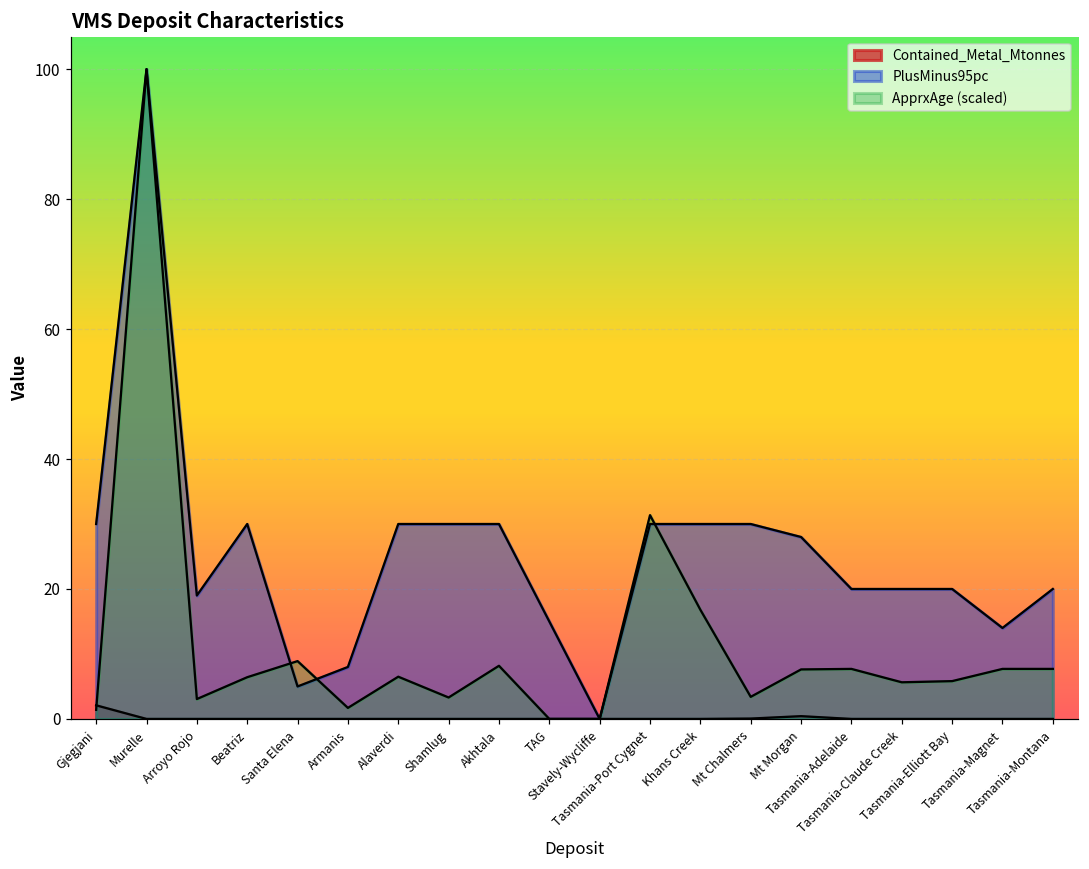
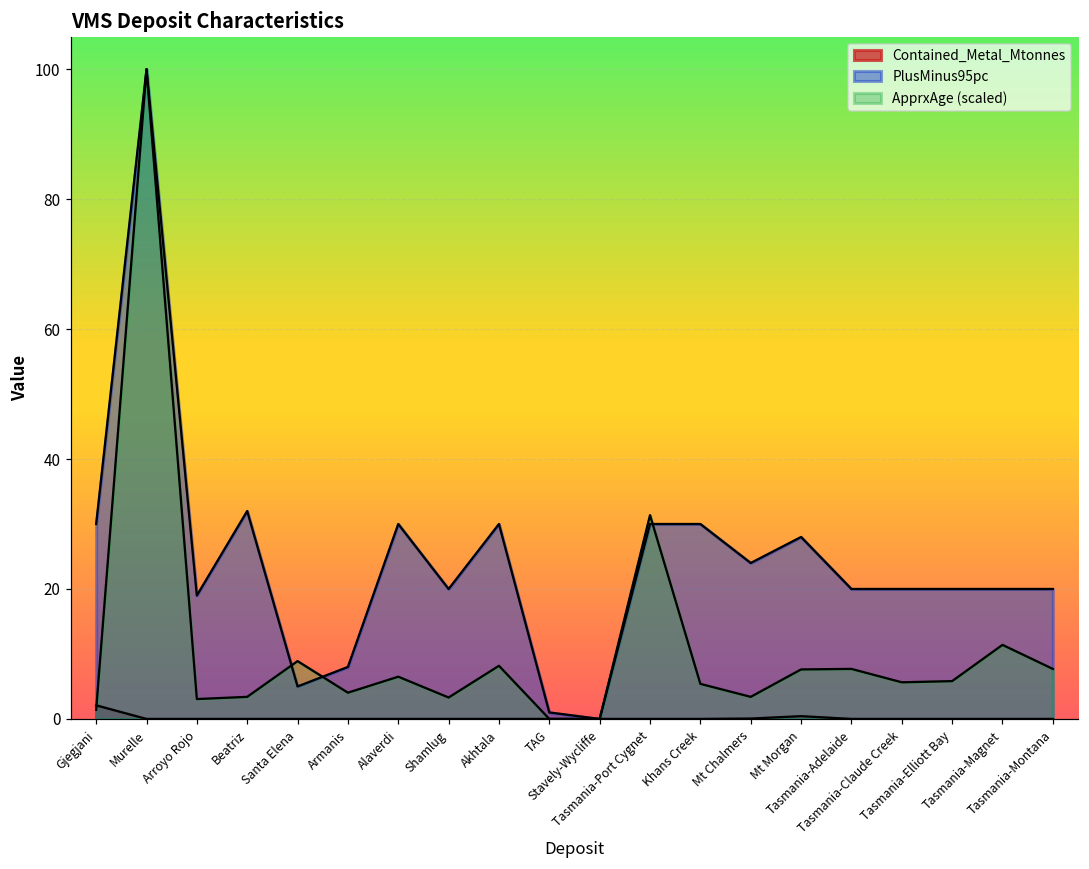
PlusMinus95pc, Beatriz: 30 -> 32
ApprxAge (scaled), Beatriz: 6 -> 3
ApprxAge (scaled), Armanis: 2 -> 4
PlusMinus95pc, Shamlug: 30 -> 20
PlusMinus95pc, TAG: 15 -> 1
ApprxAge (scaled), Khans Creek: 17 -> 5
PlusMinus95pc, Mt Chalmers: 30 -> 24
PlusMinus95pc, Tasmania-Magnet: 14 -> 20
ApprxAge (scaled), Tasmania-Magnet: 8 -> 11
